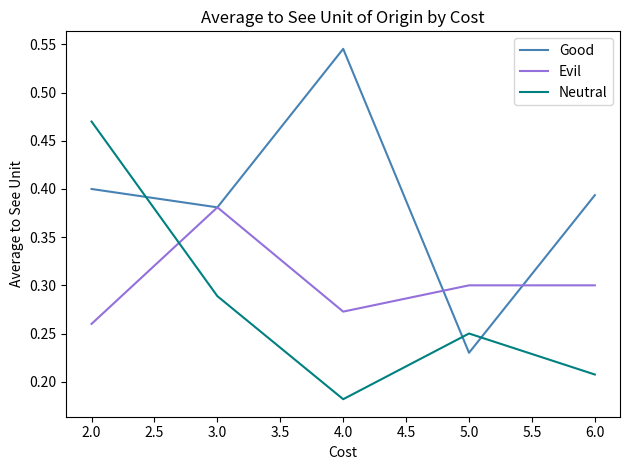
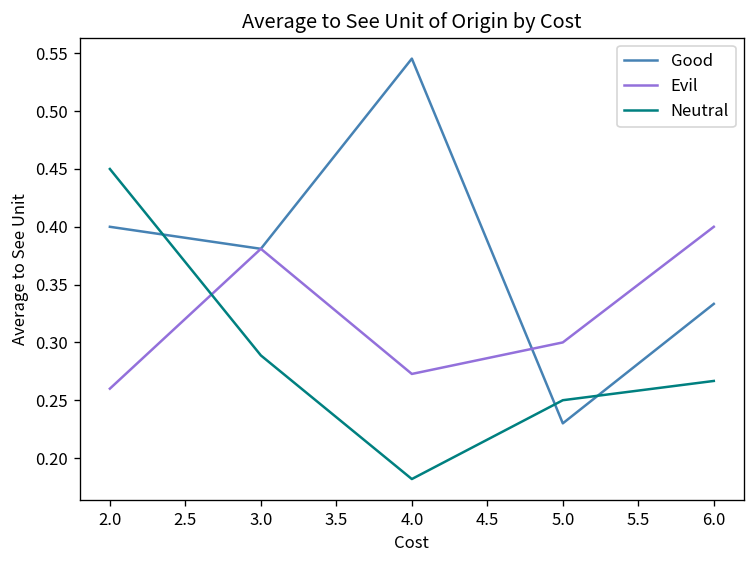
Neutral, 2.0: 0.47 -> 0.45
Good, 6.0: 0.39 -> 0.33
Evil, 6.0: 0.3 -> 0.4
Neutral, 6.0: 0.21 -> 0.27
